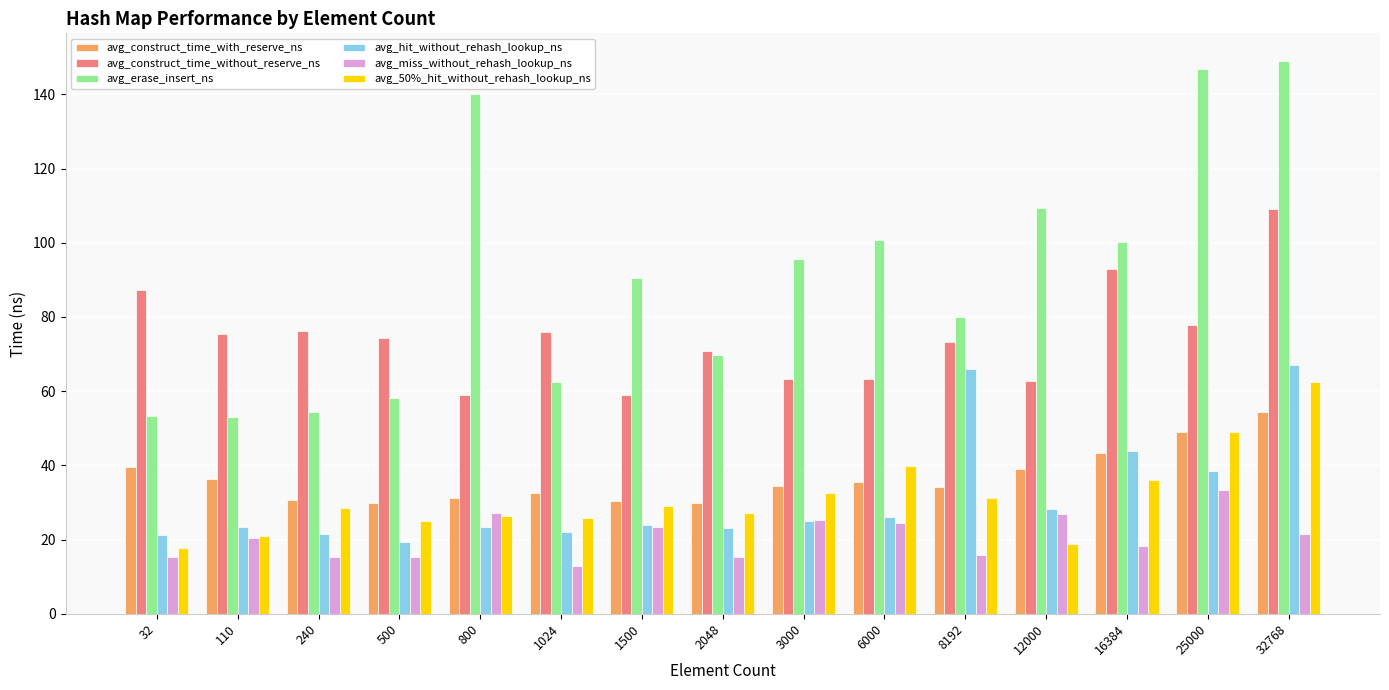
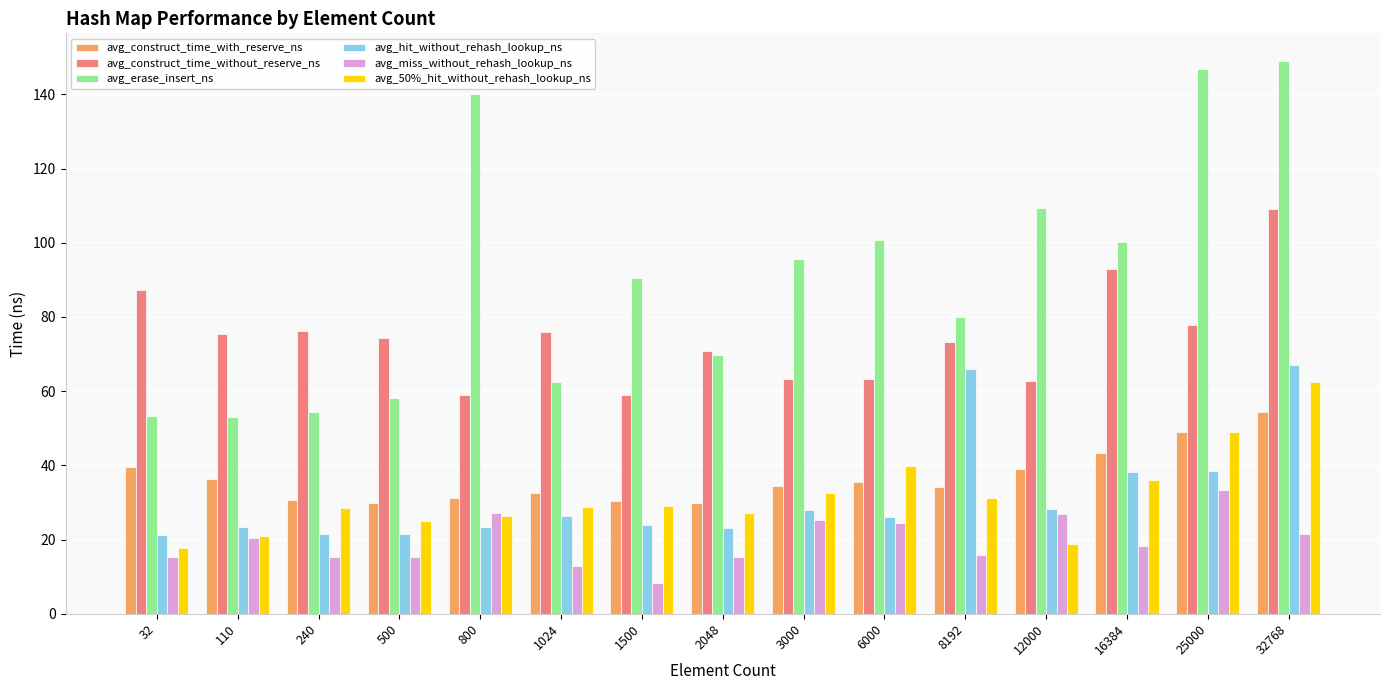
avg_hit_without_rehash_lookup_ns, 500: 19 -> 22
avg_hit_without_rehash_lookup_ns, 1024: 22 -> 26
avg_50%_hit_without_rehash_lookup_ns, 1024: 26 -> 29
avg_miss_without_rehash_lookup_ns, 1500: 23 -> 8
avg_hit_without_rehash_lookup_ns, 3000: 25 -> 28
avg_hit_without_rehash_lookup_ns, 16384: 44 -> 38
